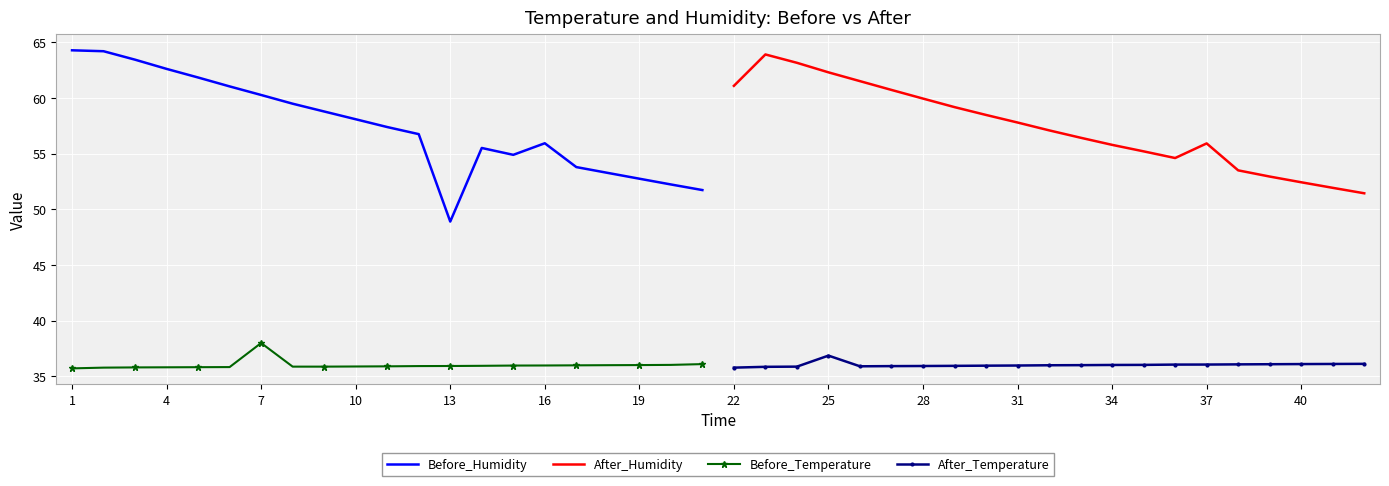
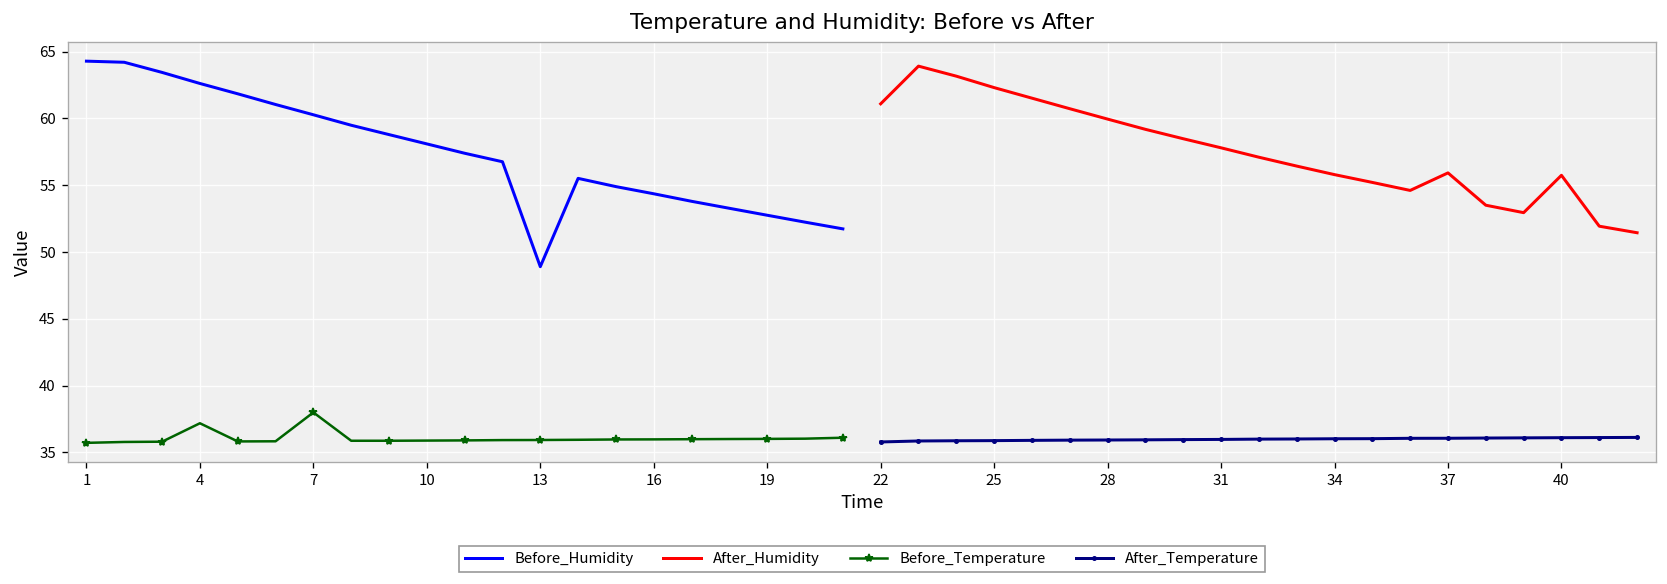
Before_Temperature, 4: 35.8 -> 37.2
Before_Humidity, 16: 55.9 -> 54.4
After_Temperature, 25: 36.9 -> 35.9
After_Humidity, 40: 52.4 -> 55.7
